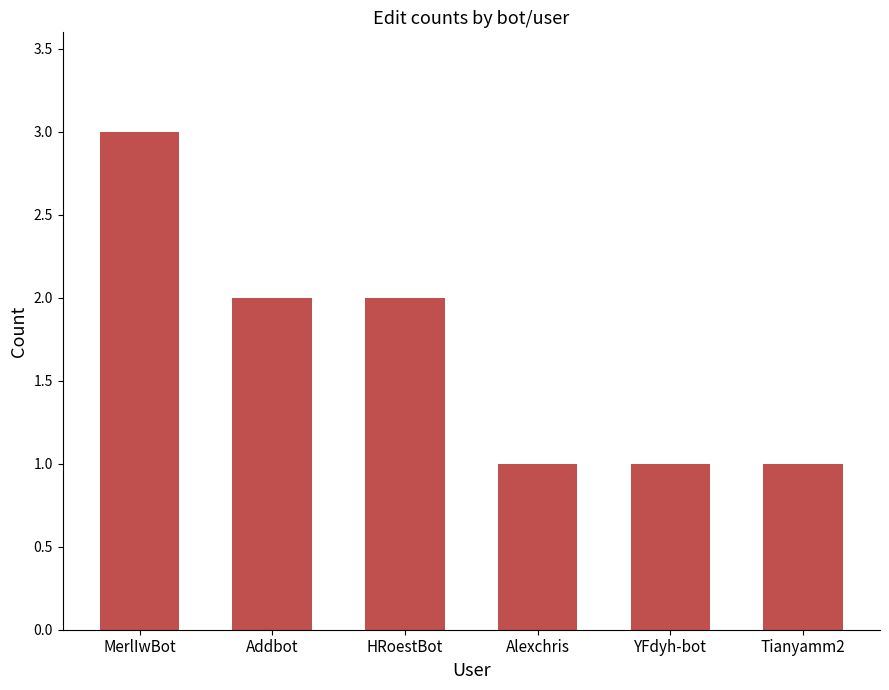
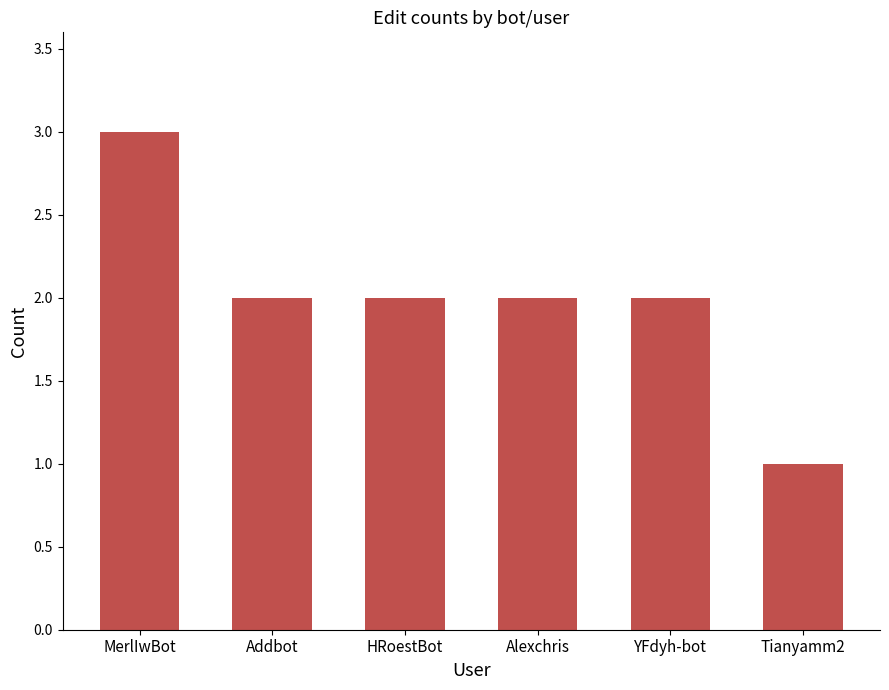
Alexchris: 1 -> 2
YFdyh-bot: 1 -> 2
